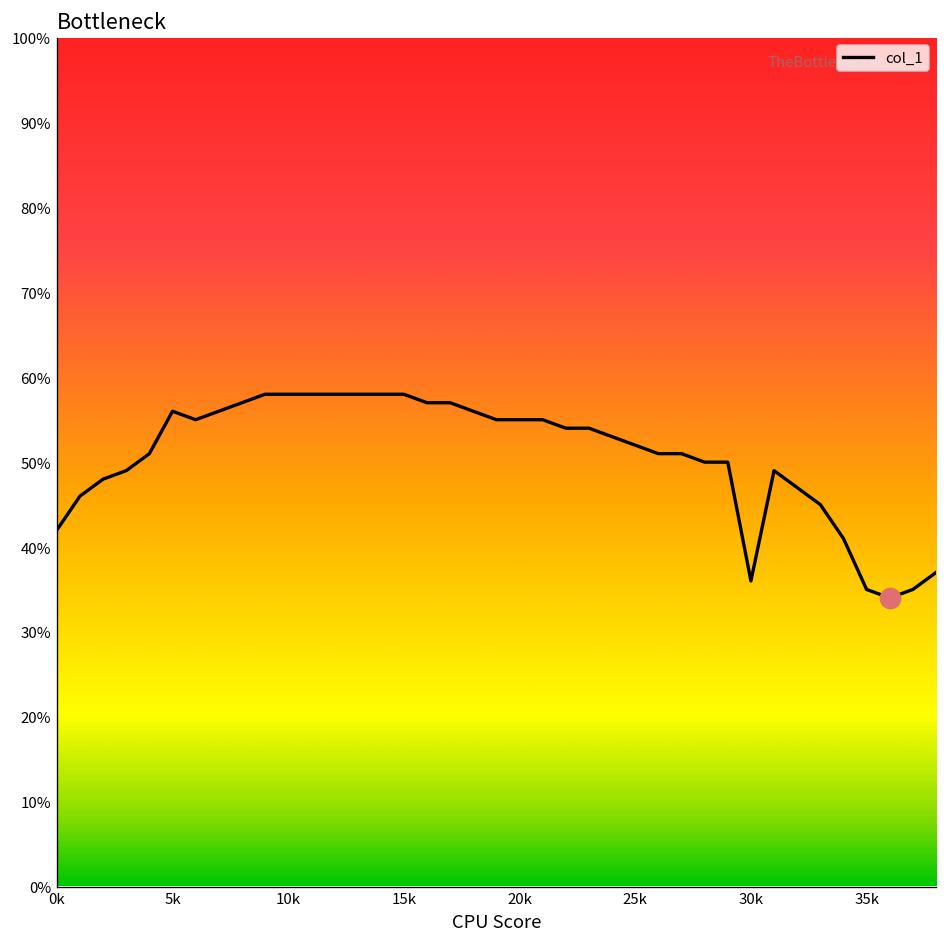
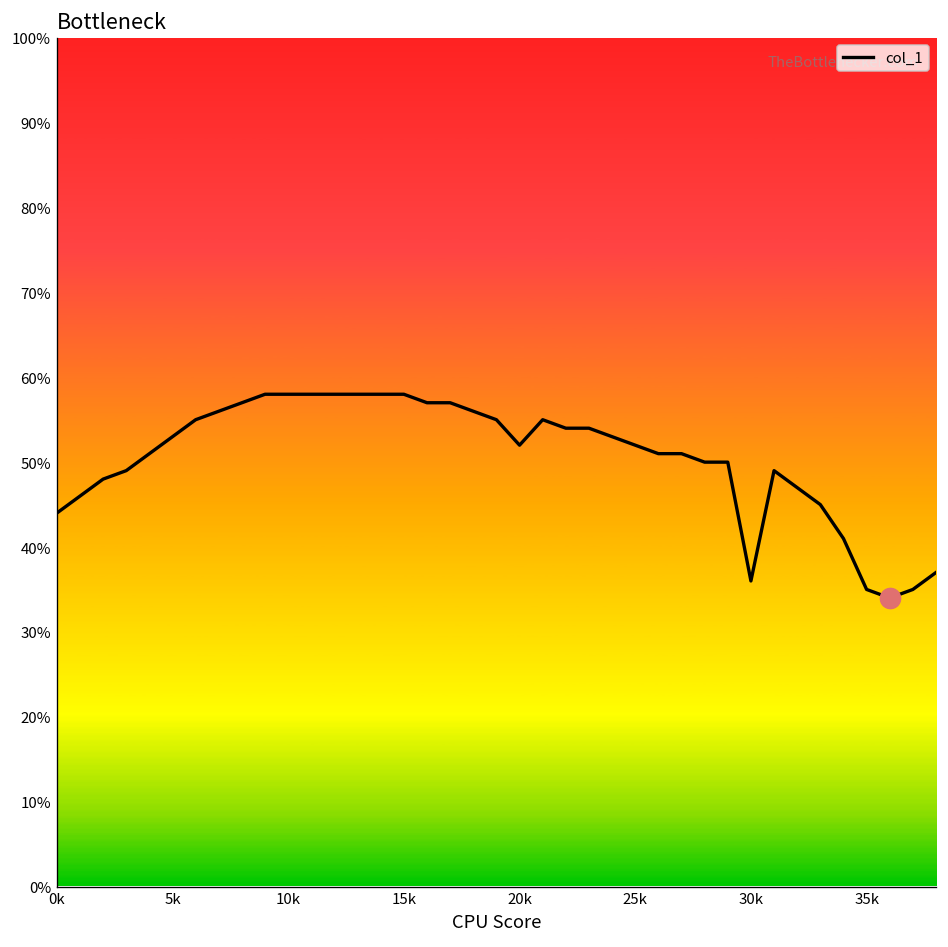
col_1, 0k: 42% -> 44%
col_1, 5k: 56% -> 53%
col_1, 20k: 55% -> 52%
